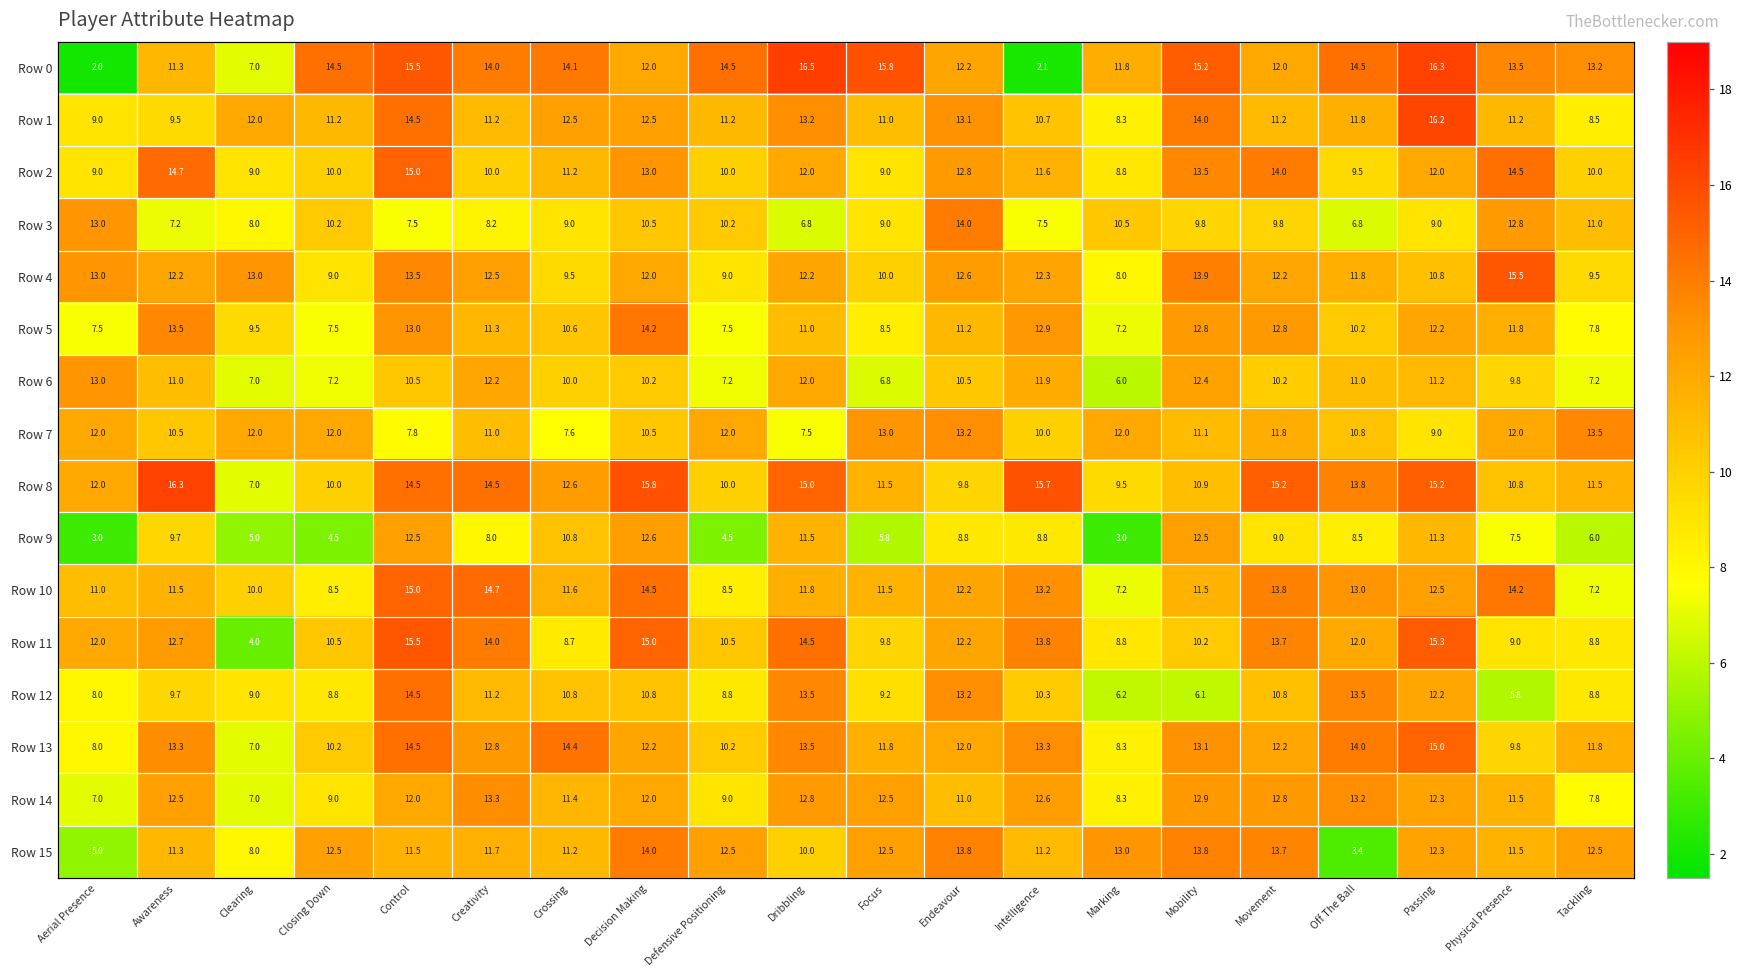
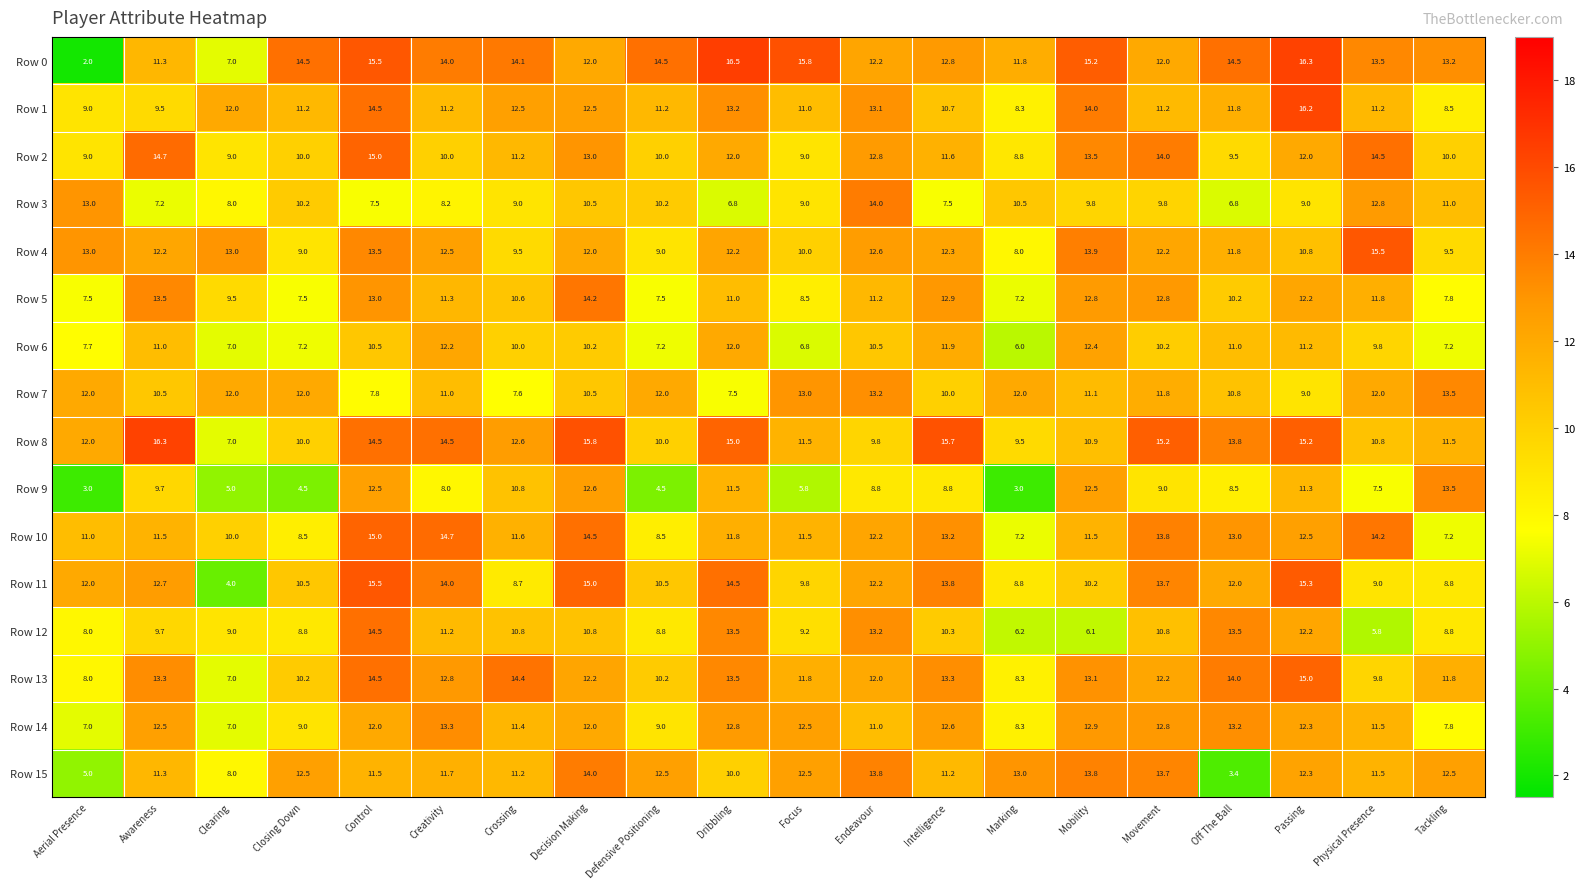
Row 0, Intelligence: 2.1 -> 12.8
Row 6, Aerial Presence: 13.0 -> 7.7
Row 9, Tackling: 6.0 -> 13.5
